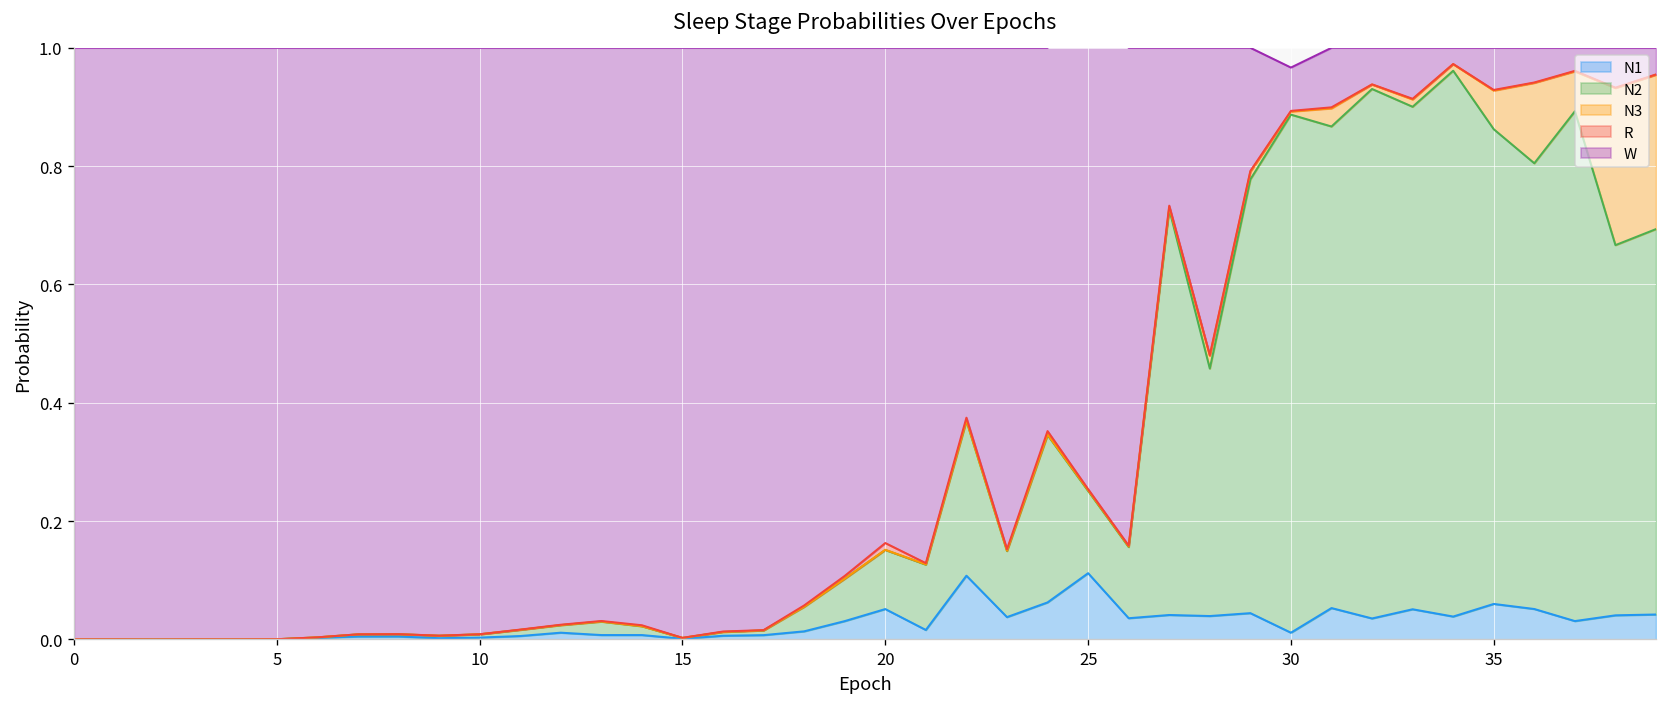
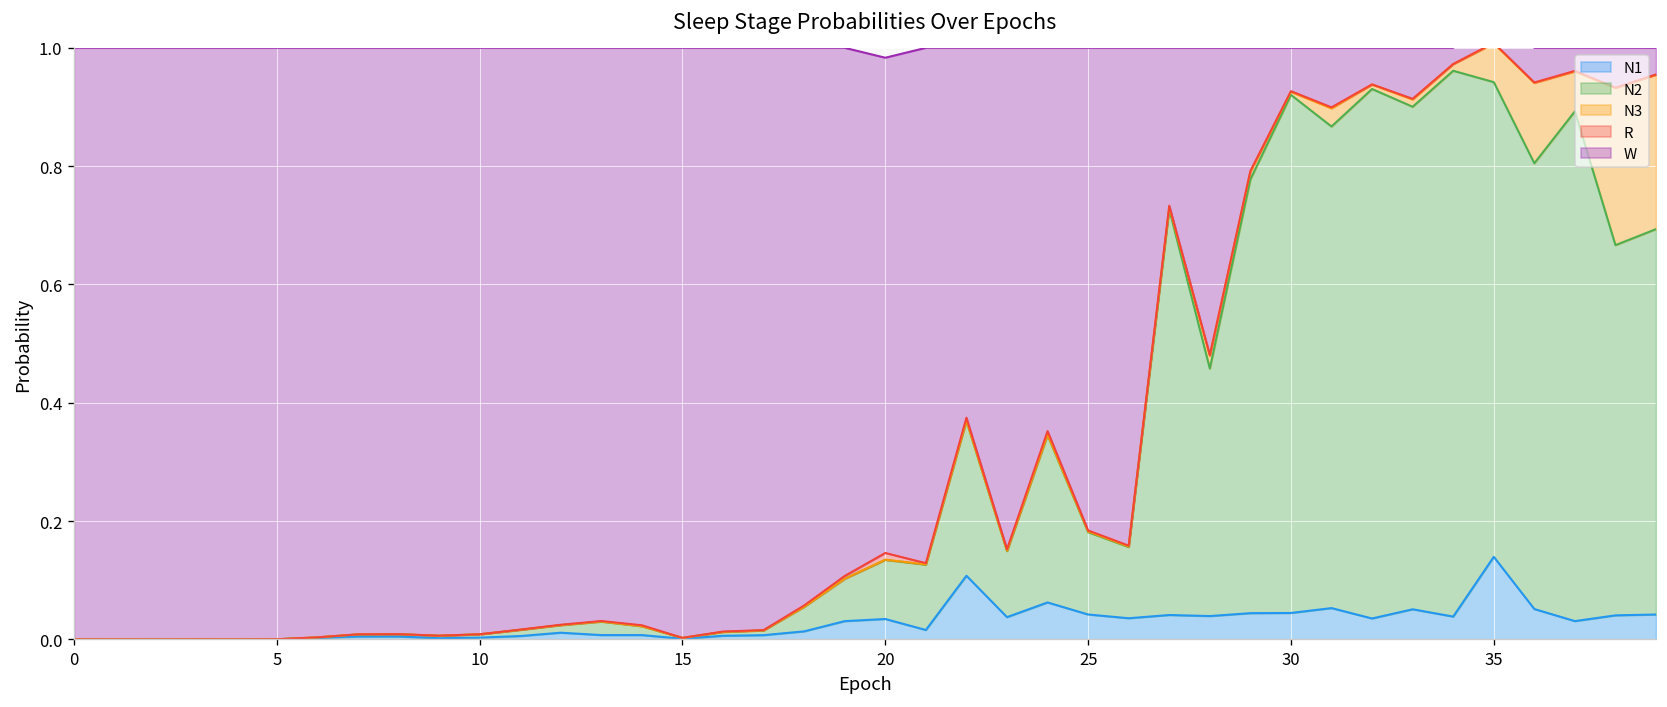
N1, 20: 0.05 -> 0.03
N1, 25: 0.11 -> 0.04
N1, 30: 0.01 -> 0.04
N1, 35: 0.06 -> 0.14
